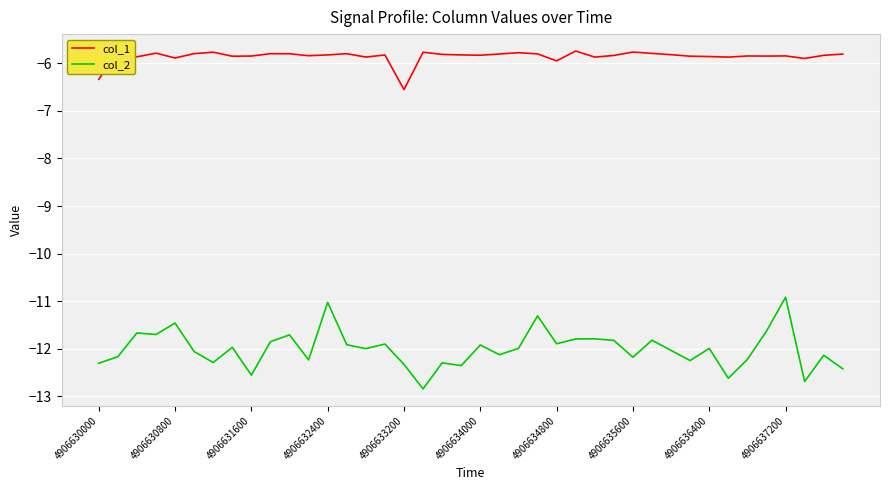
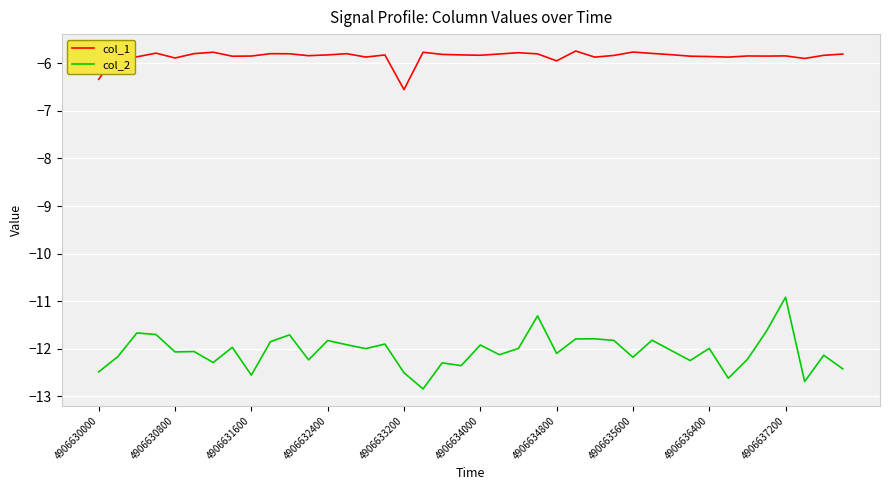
col_2, 4906630000: -12.3 -> -12.5
col_2, 4906630800: -11.5 -> -12.1
col_2, 4906632400: -11.0 -> -11.8
col_2, 4906633200: -12.3 -> -12.5
col_2, 4906634800: -11.9 -> -12.1
